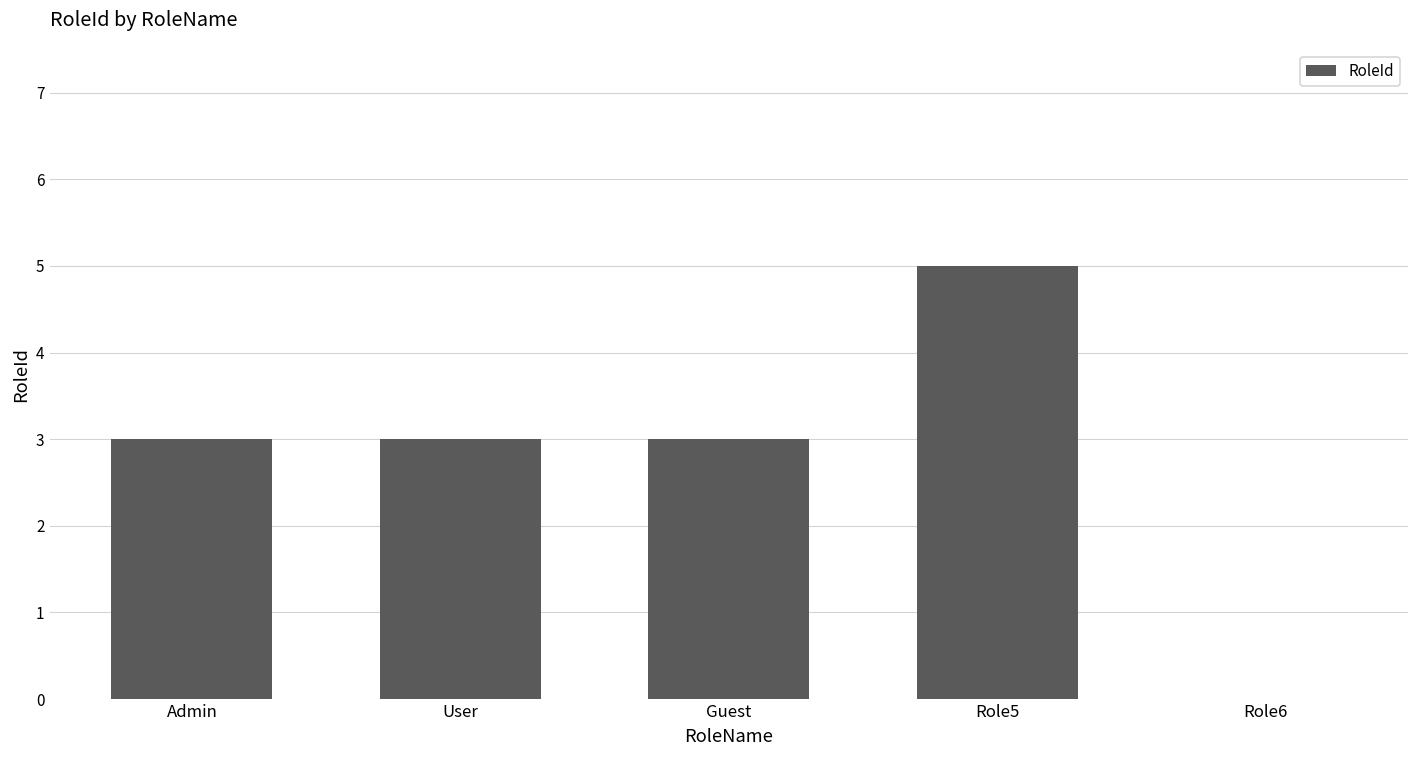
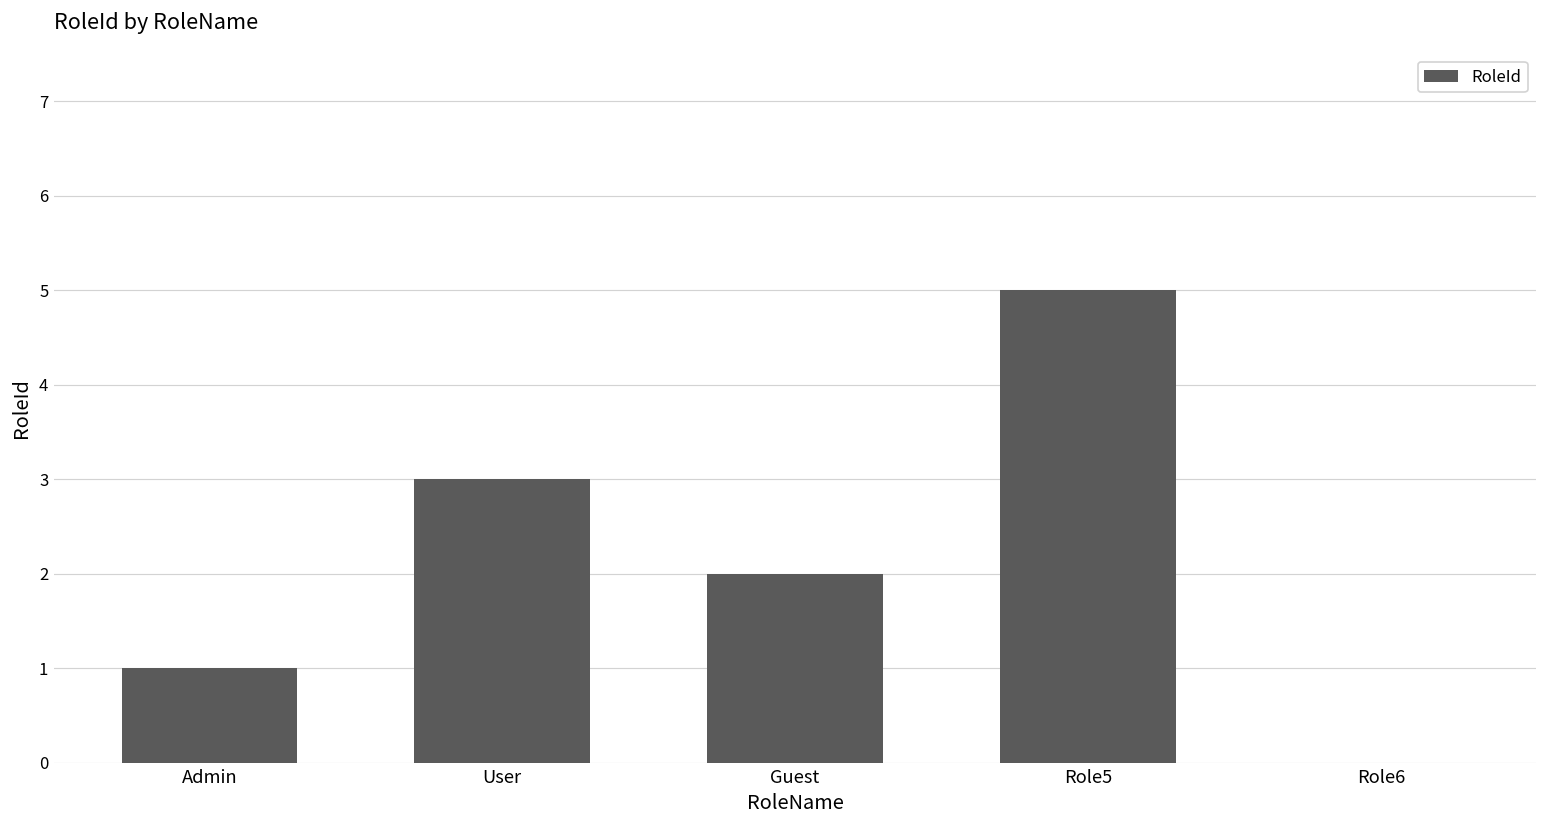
Admin: 3 -> 1
Guest: 3 -> 2
